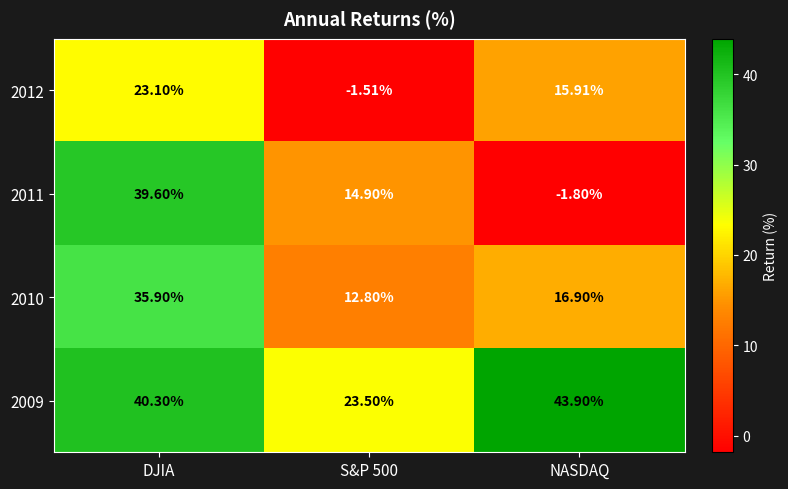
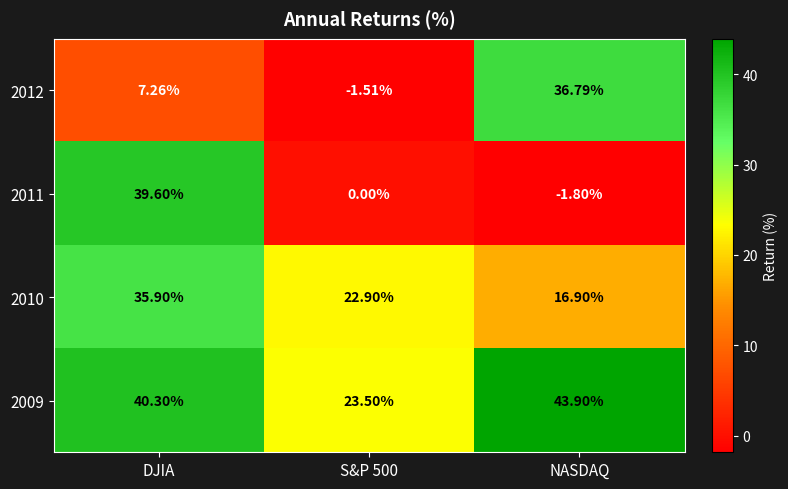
2012, DJIA: 23.10% -> 7.26%
2012, NASDAQ: 15.91% -> 36.79%
2011, S&P 500: 14.90% -> 0.00%
2010, S&P 500: 12.80% -> 22.90%
